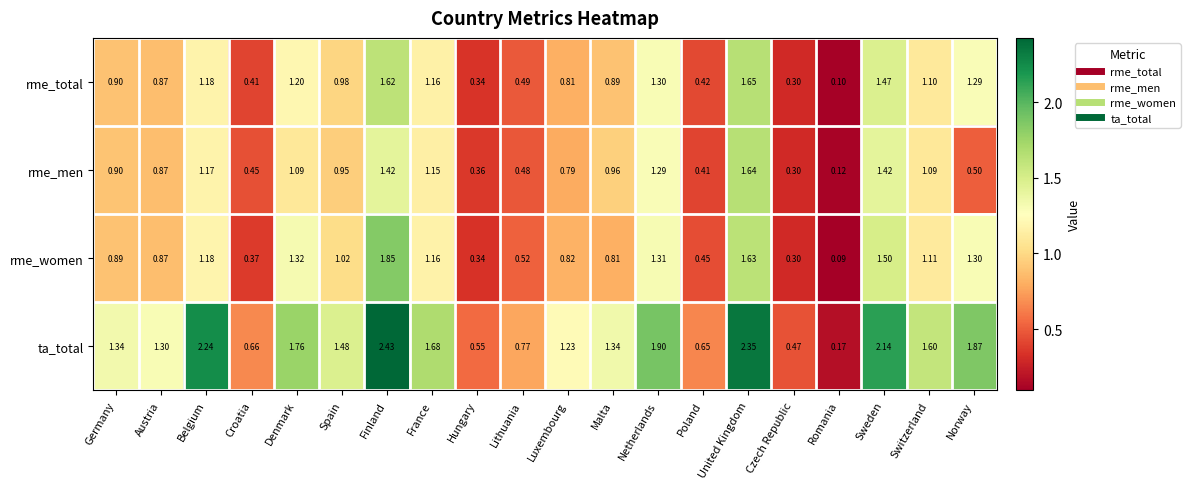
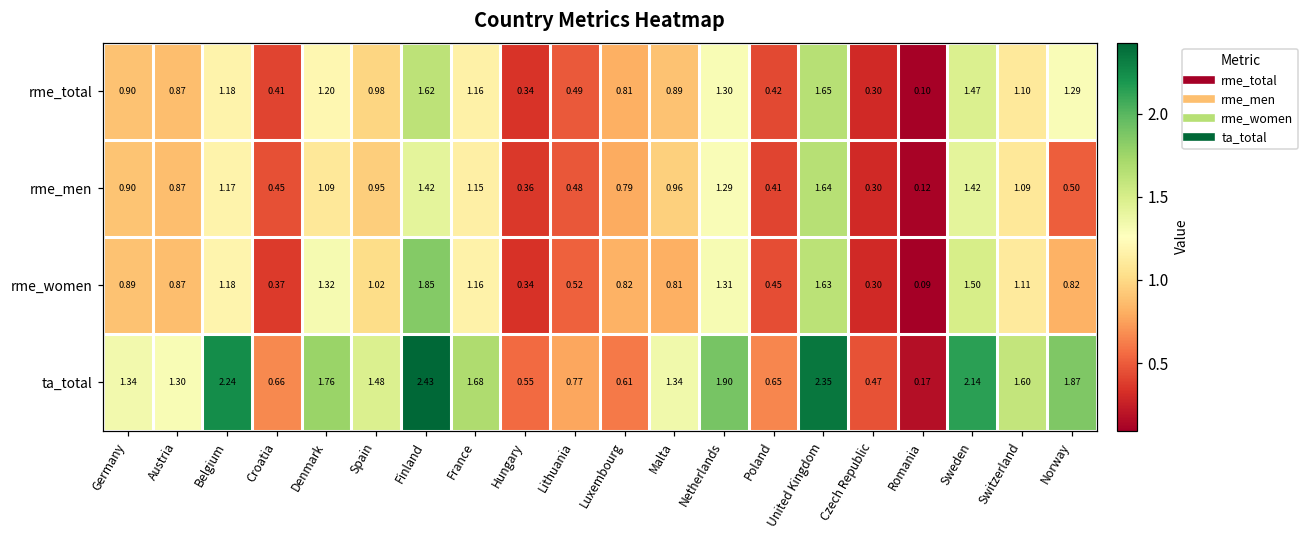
rme_women, Norway: 1.30 -> 0.82
ta_total, Luxembourg: 1.23 -> 0.61
